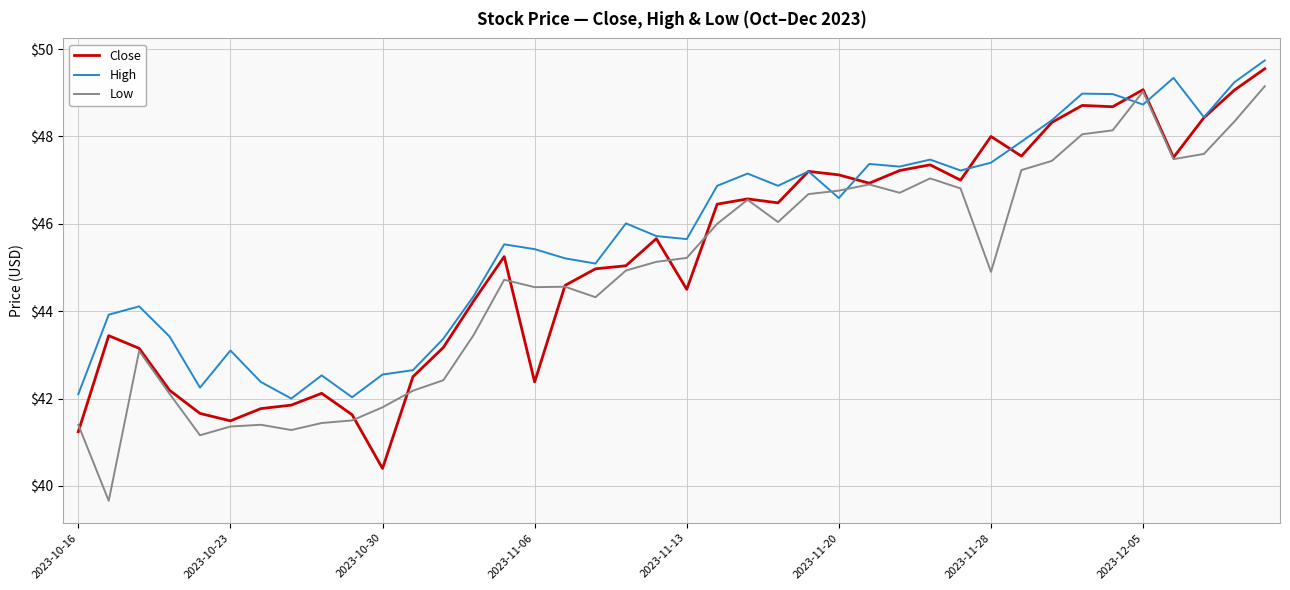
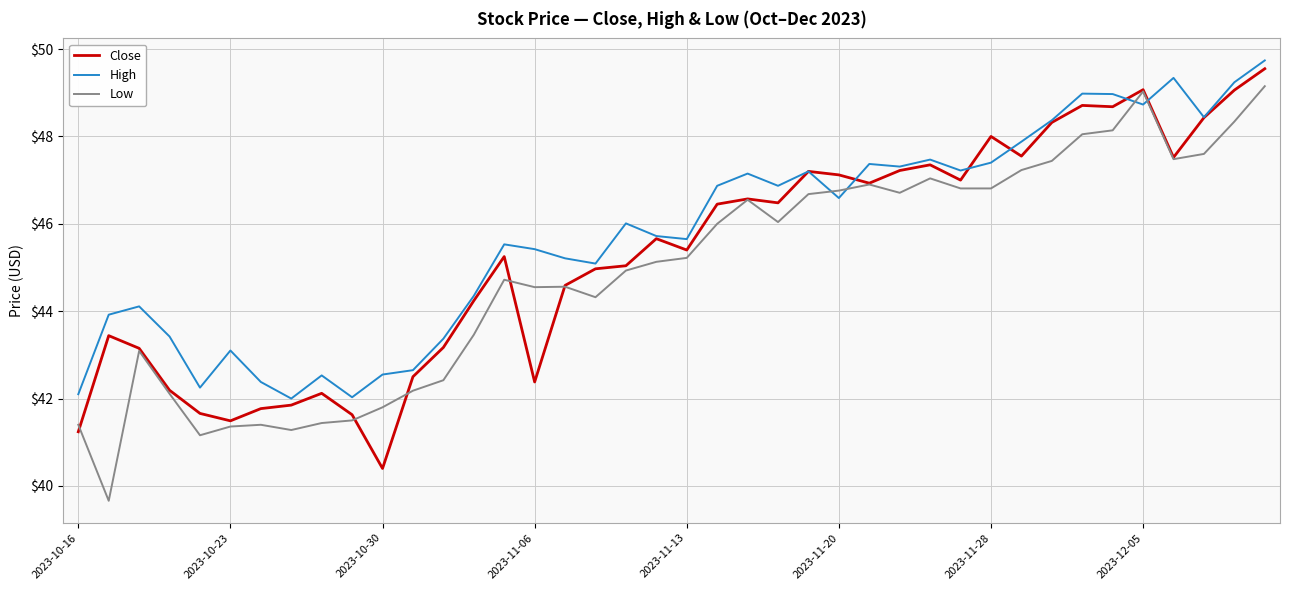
Close, 2023-11-13: $44.5 -> $45.4
Low, 2023-11-28: $44.9 -> $46.8
